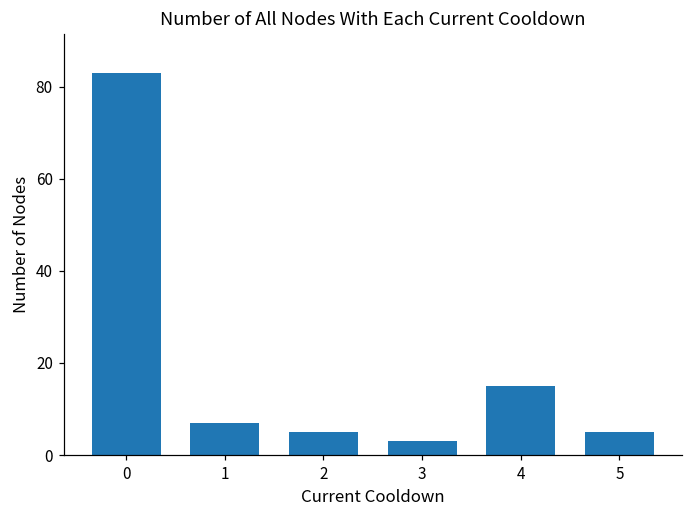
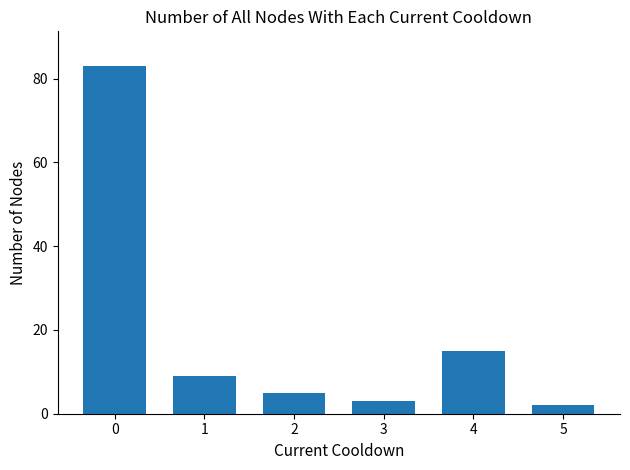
1: 7 -> 9
5: 5 -> 2
